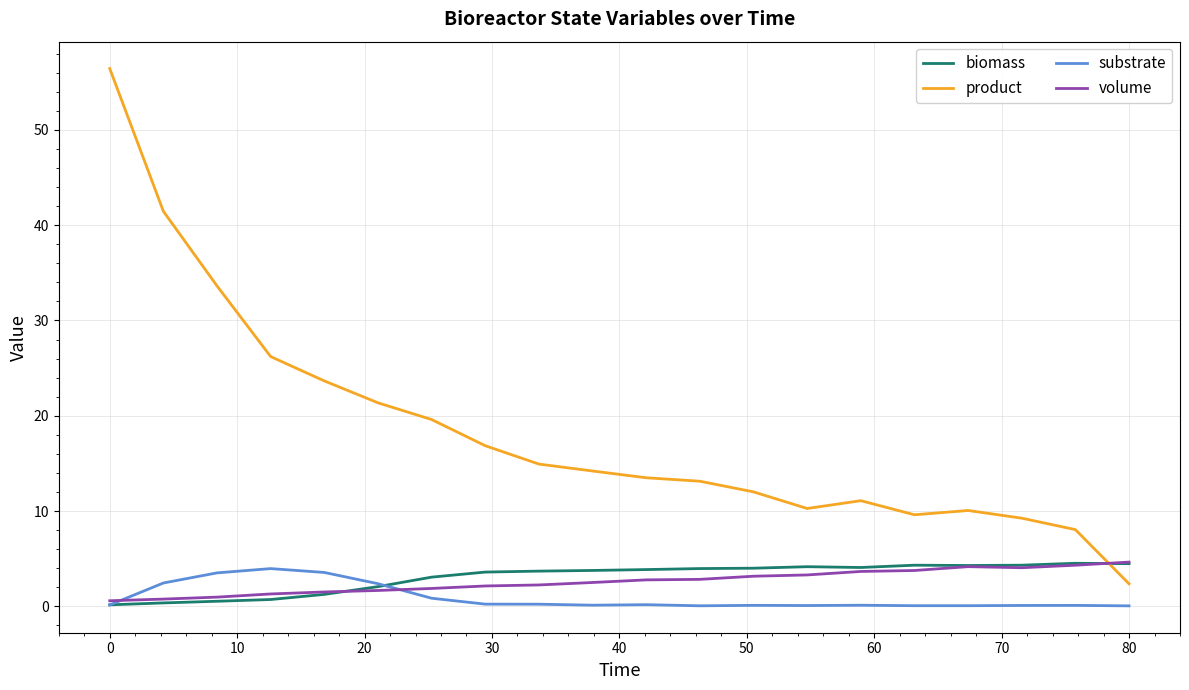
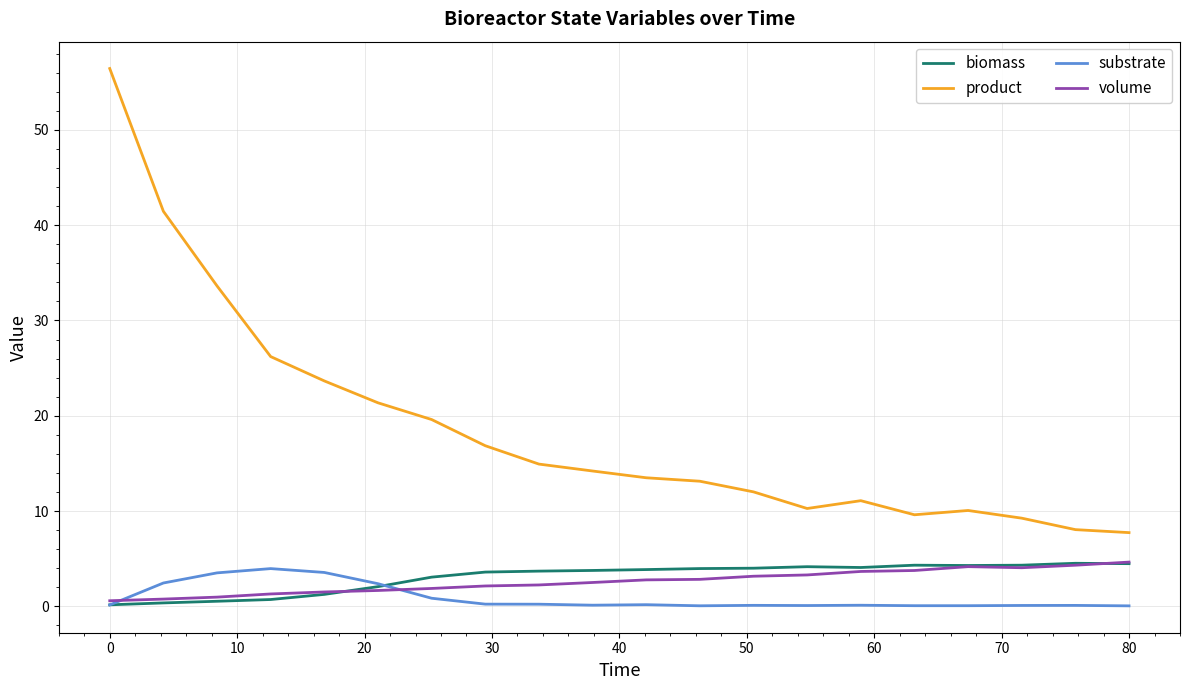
product, 80: 2 -> 8
